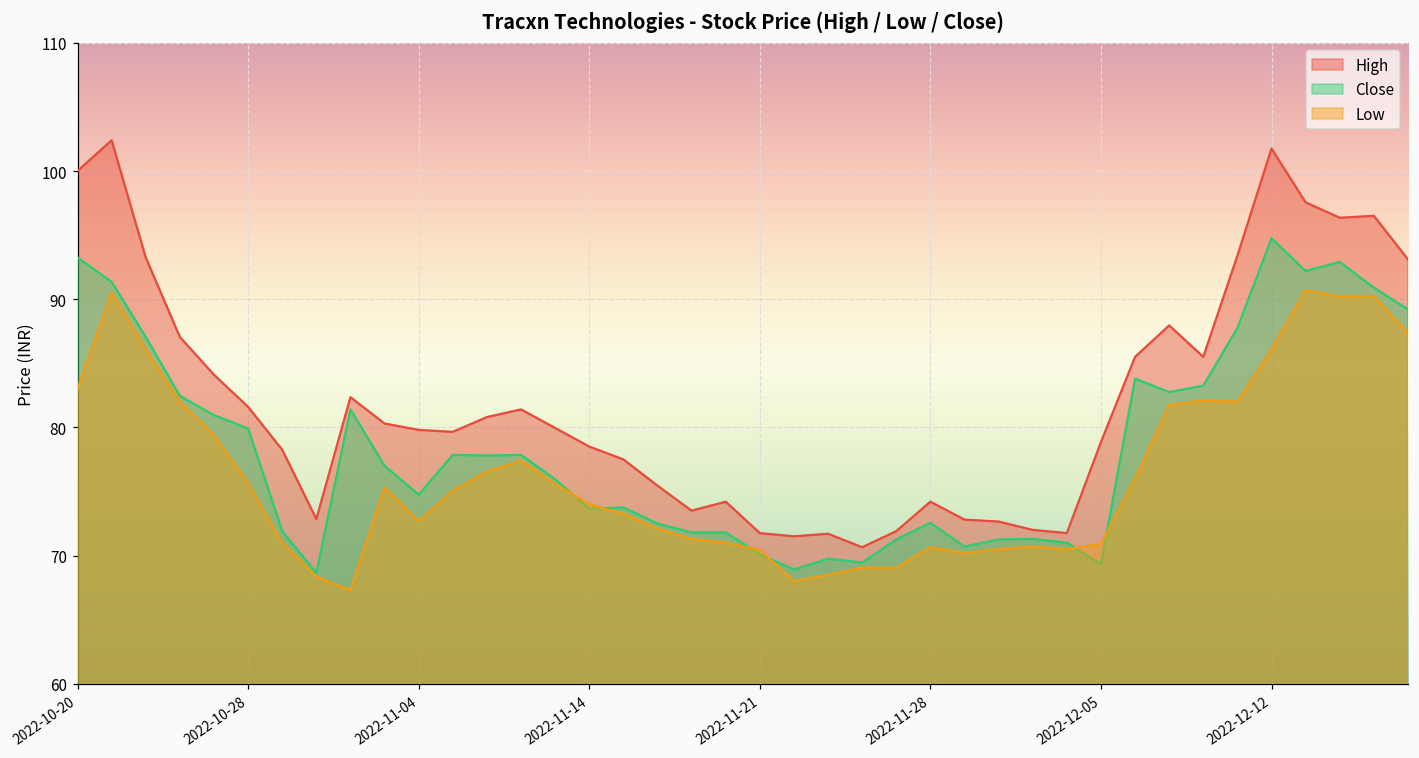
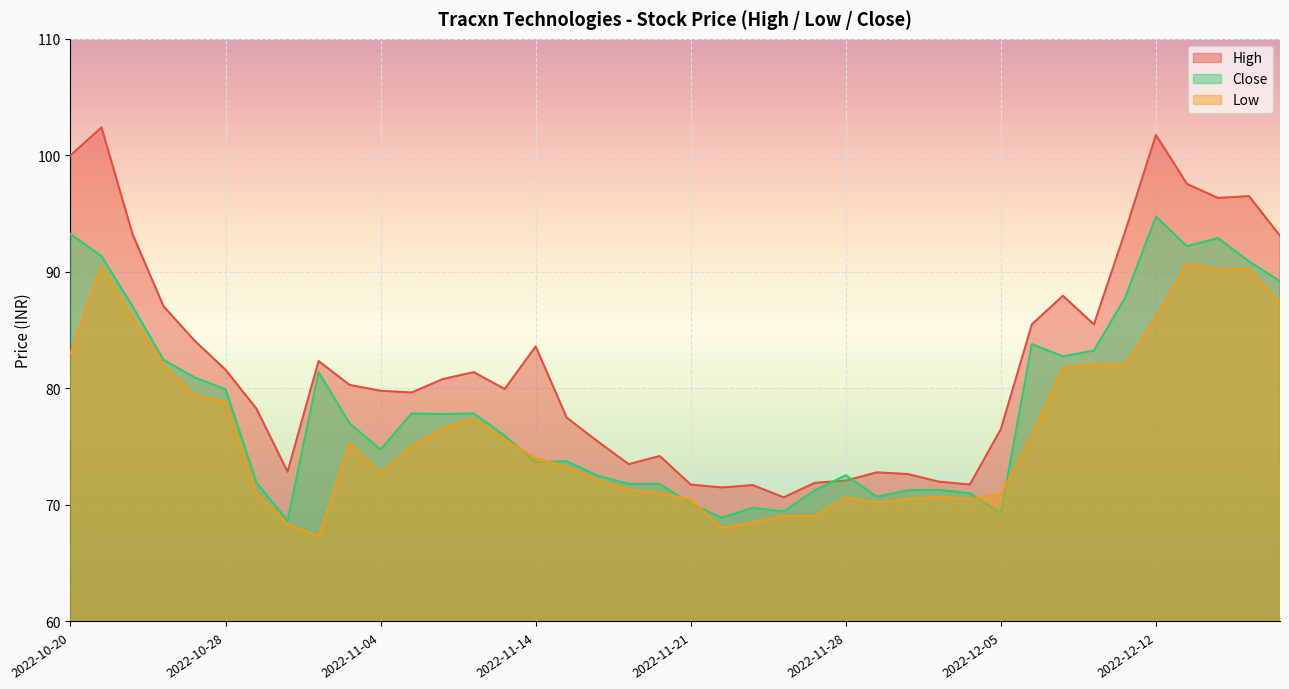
Low, 2022-10-28: 75.7 -> 78.8
High, 2022-11-14: 78.5 -> 83.6
High, 2022-11-28: 74.2 -> 72.1
High, 2022-12-05: 78.8 -> 76.5
